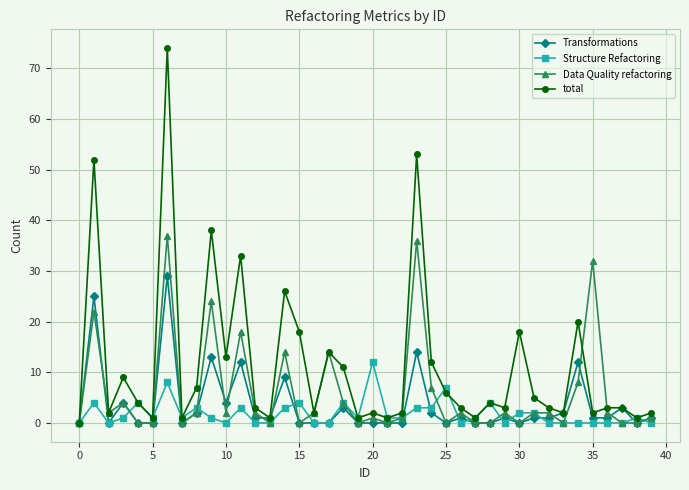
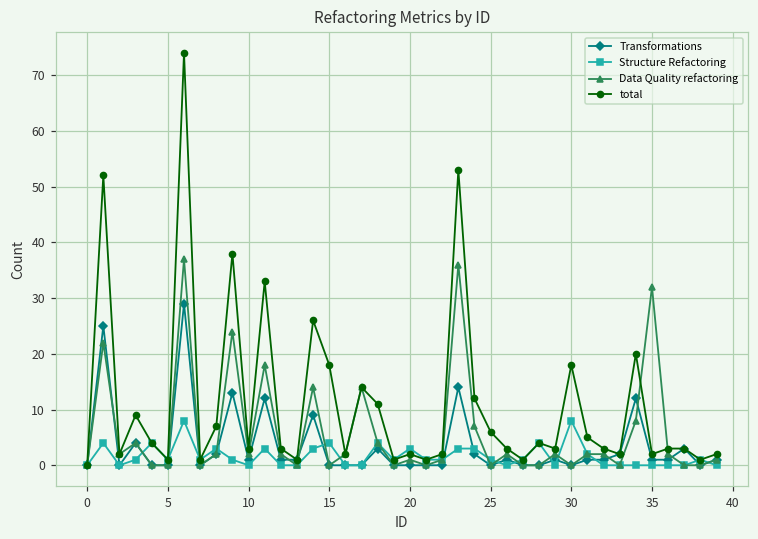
Transformations, 10: 4 -> 1
total, 10: 13 -> 3
Structure Refactoring, 20: 12 -> 3
Structure Refactoring, 25: 7 -> 1
Structure Refactoring, 30: 2 -> 8
